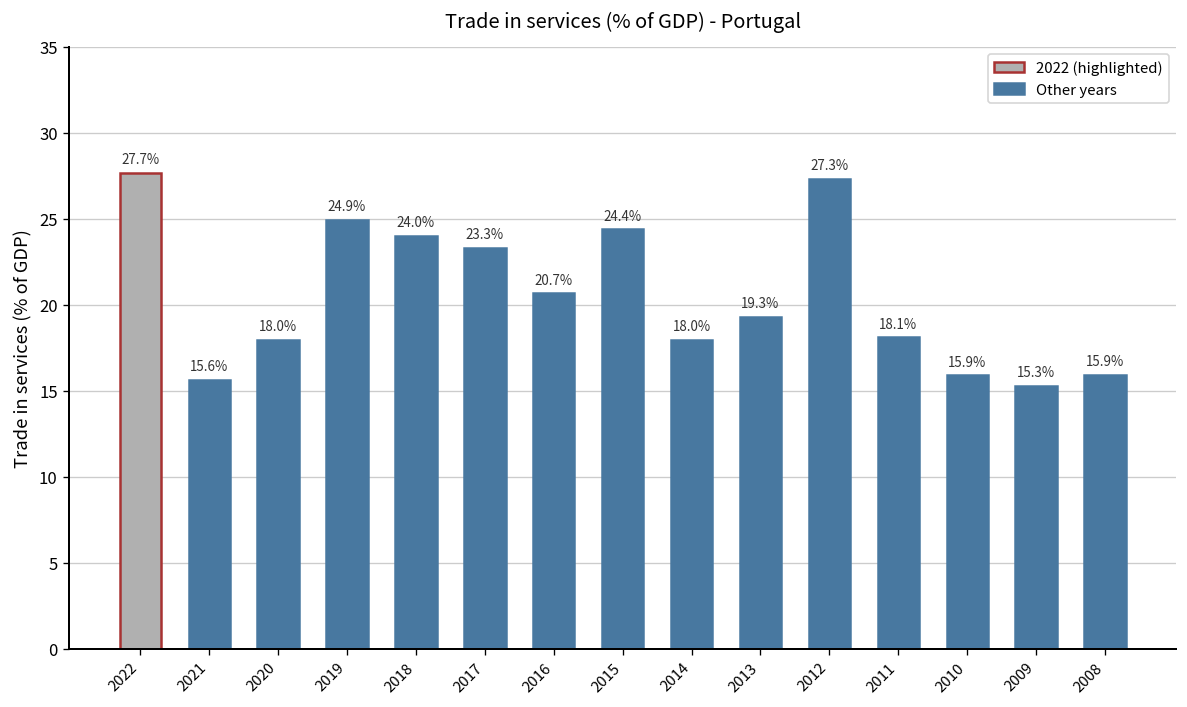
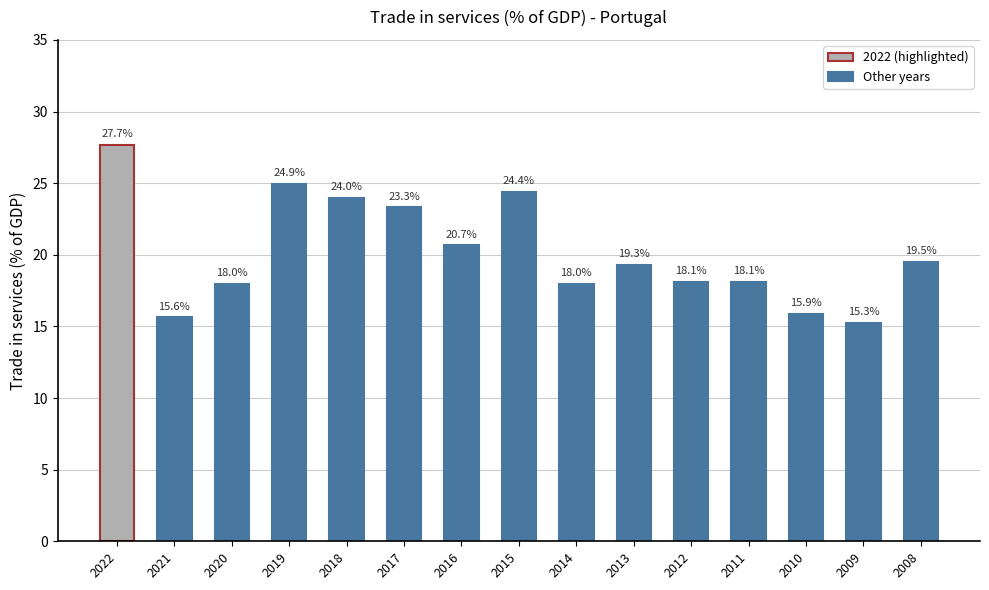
2012: 27.3% -> 18.1%
2008: 15.9% -> 19.5%
